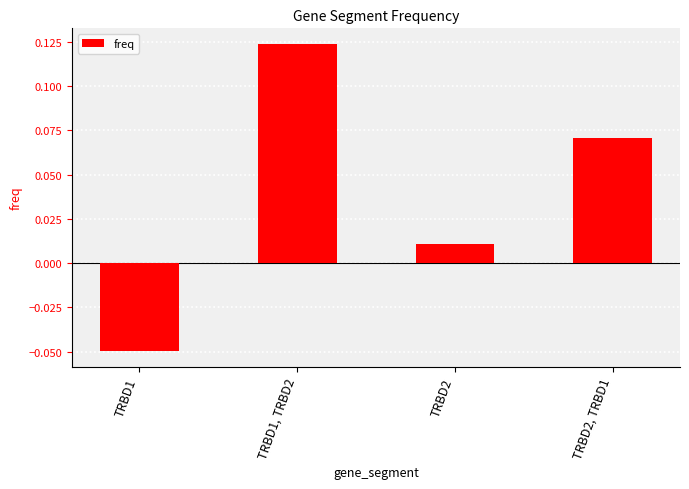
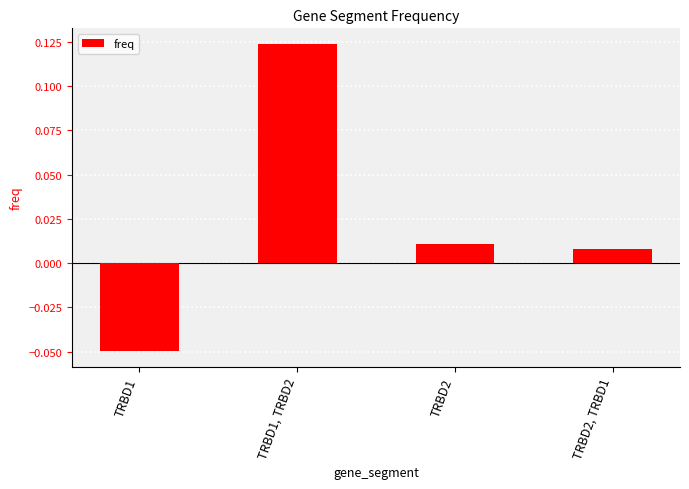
TRBD2, TRBD1: 0.071 -> 0.008
